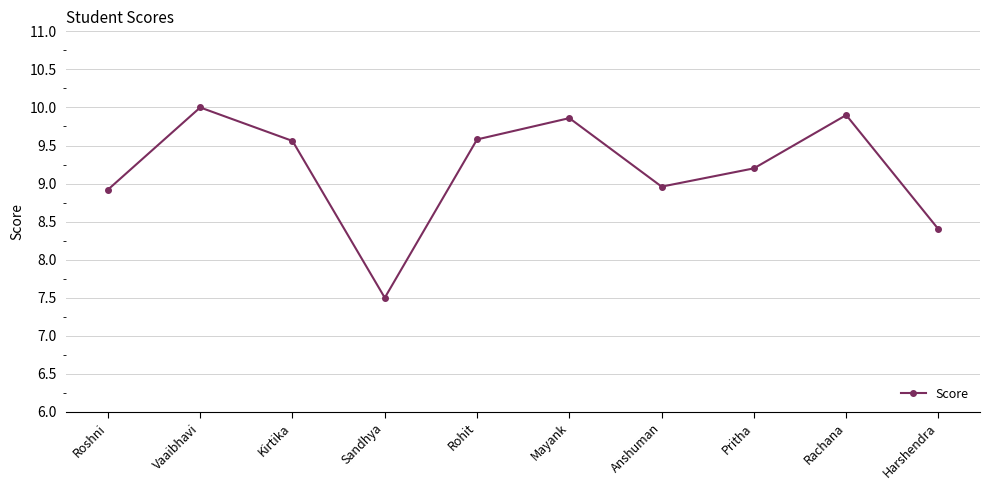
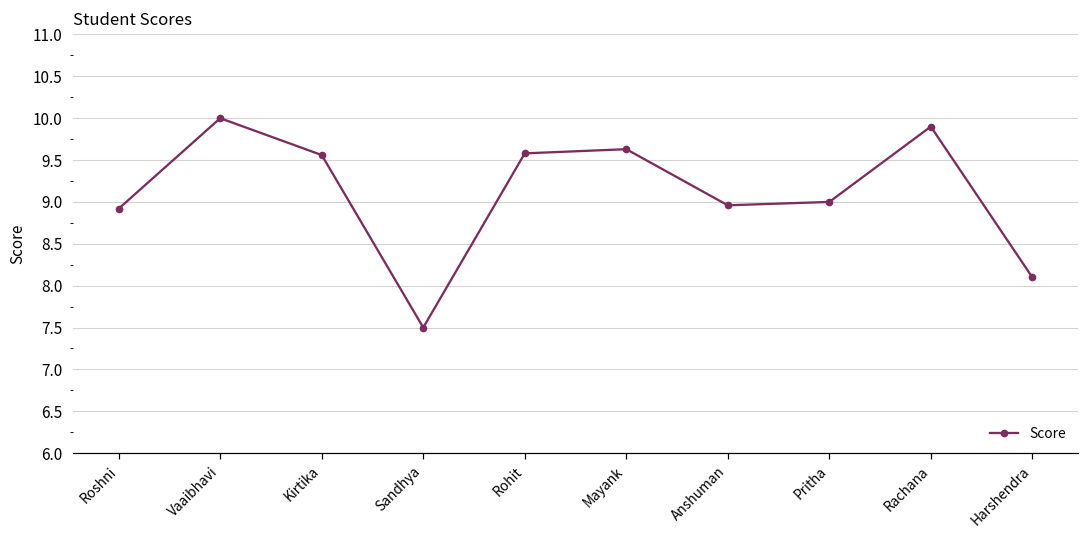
Mayank: 9.9 -> 9.6
Pritha: 9.2 -> 9.0
Harshendra: 8.4 -> 8.1
